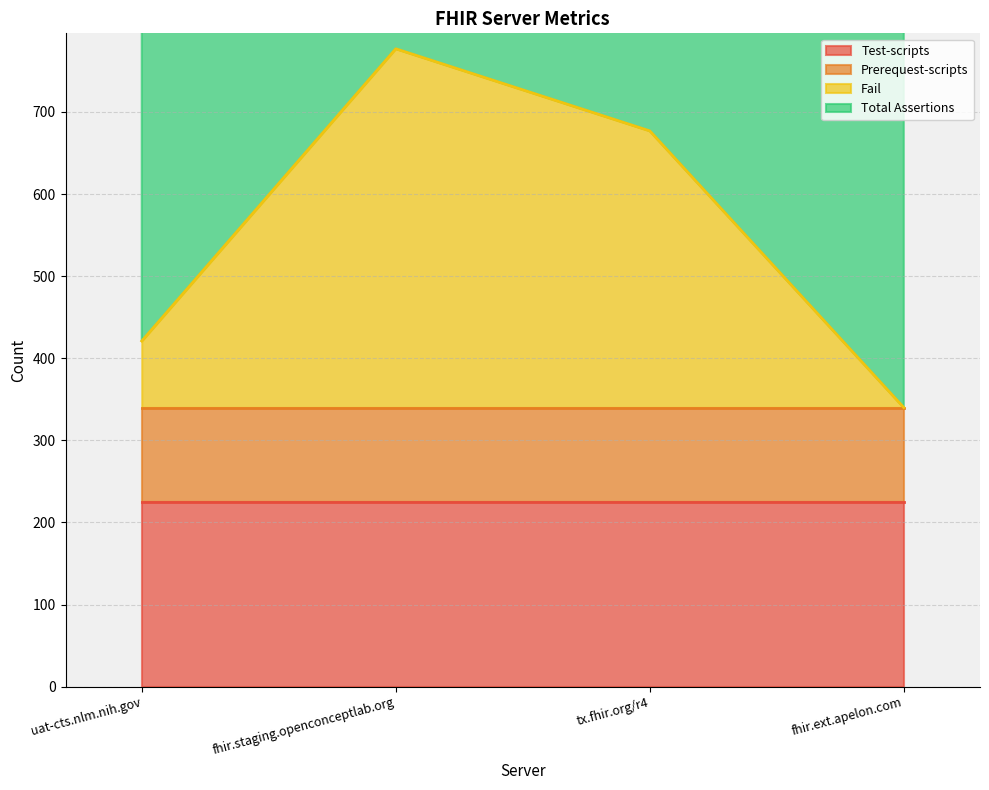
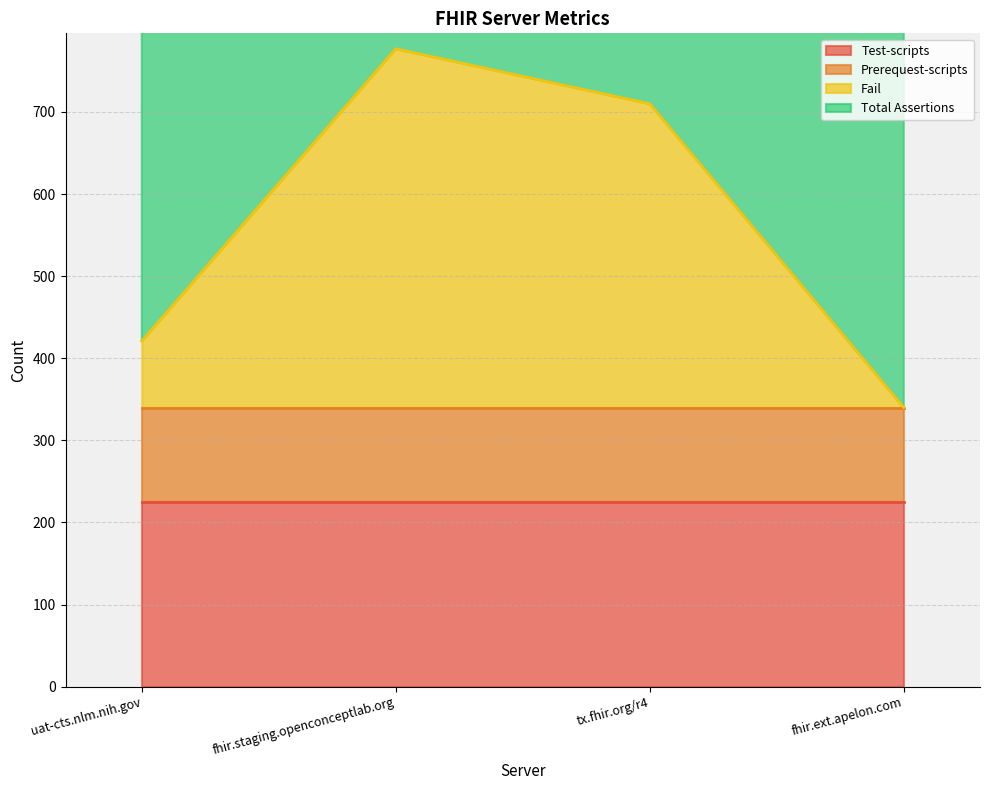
Fail, tx.fhir.org/r4: 680 -> 710
